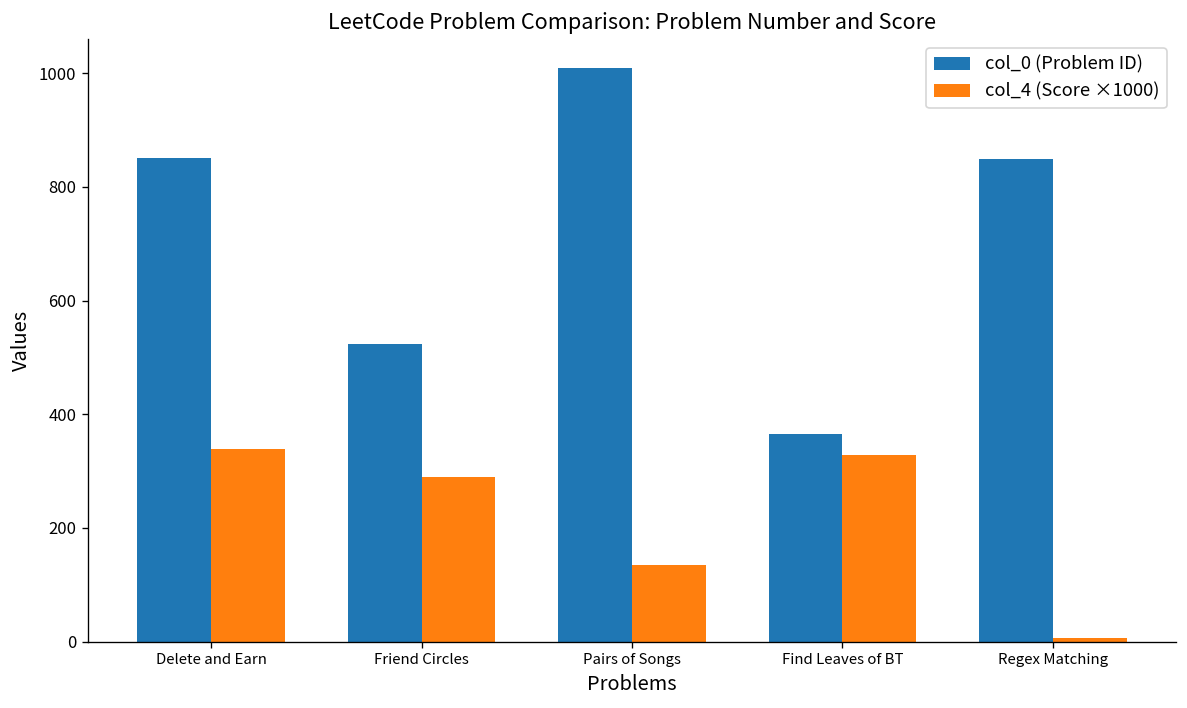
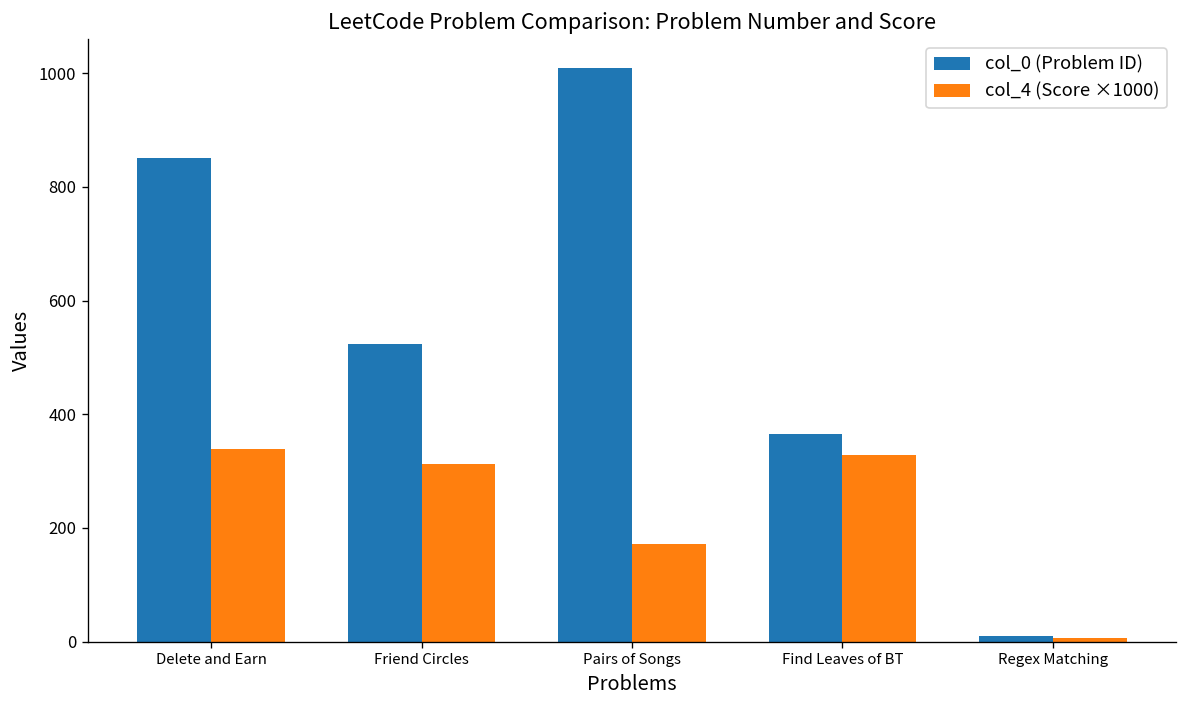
col_4 (Score ×1000), Friend Circles: 290 -> 310
col_4 (Score ×1000), Pairs of Songs: 140 -> 170
col_0 (Problem ID), Regex Matching: 850 -> 10
